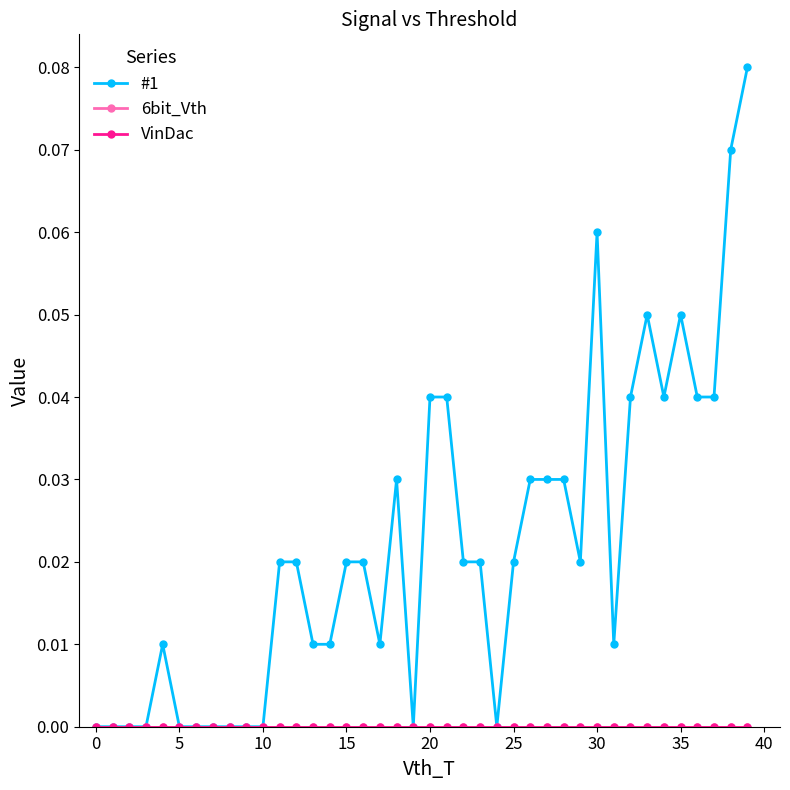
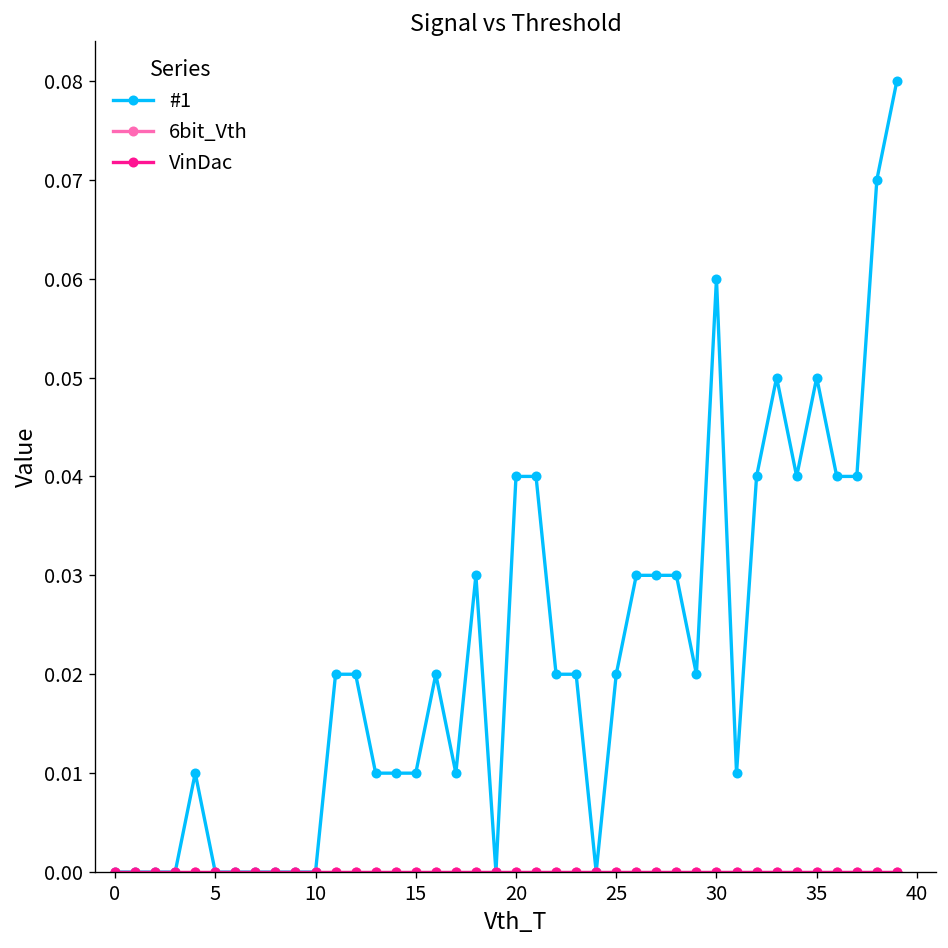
#1, 15: 0.02 -> 0.01
